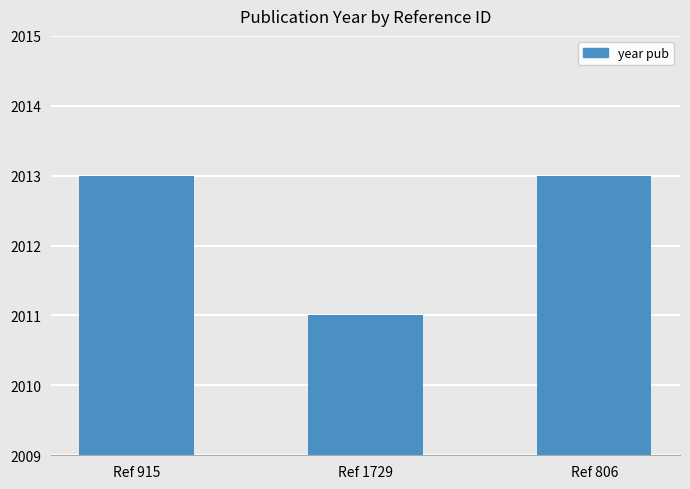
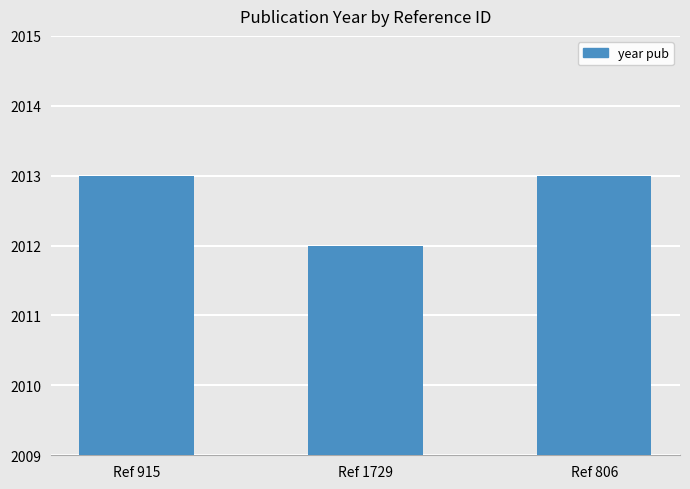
Ref 1729: 2011 -> 2012
